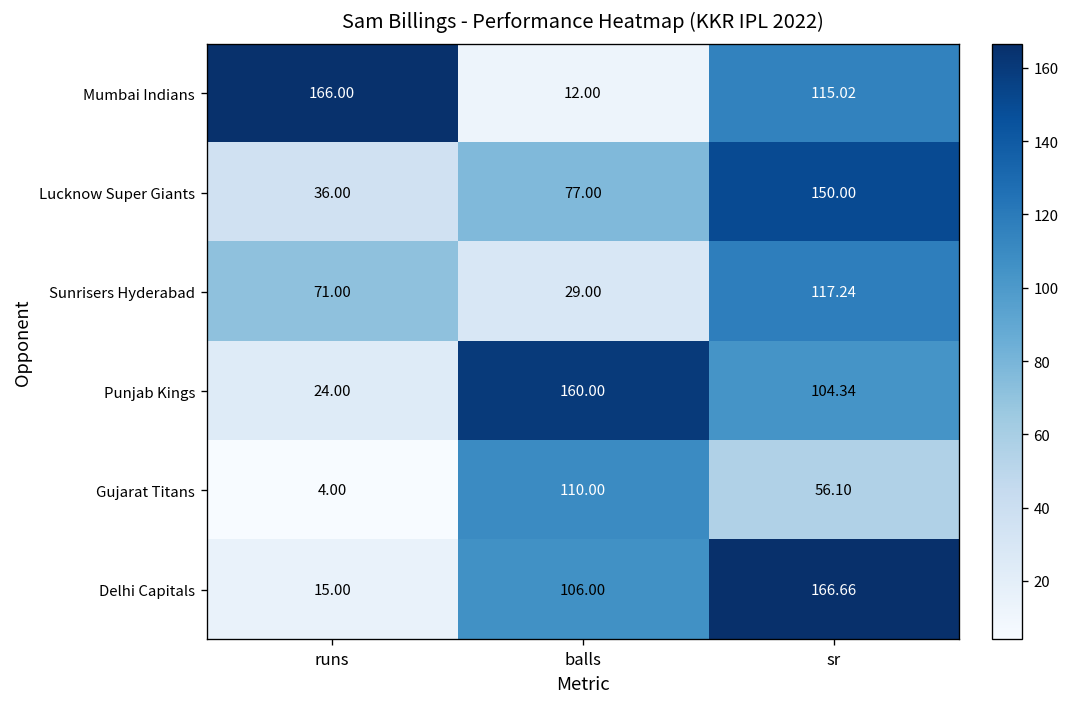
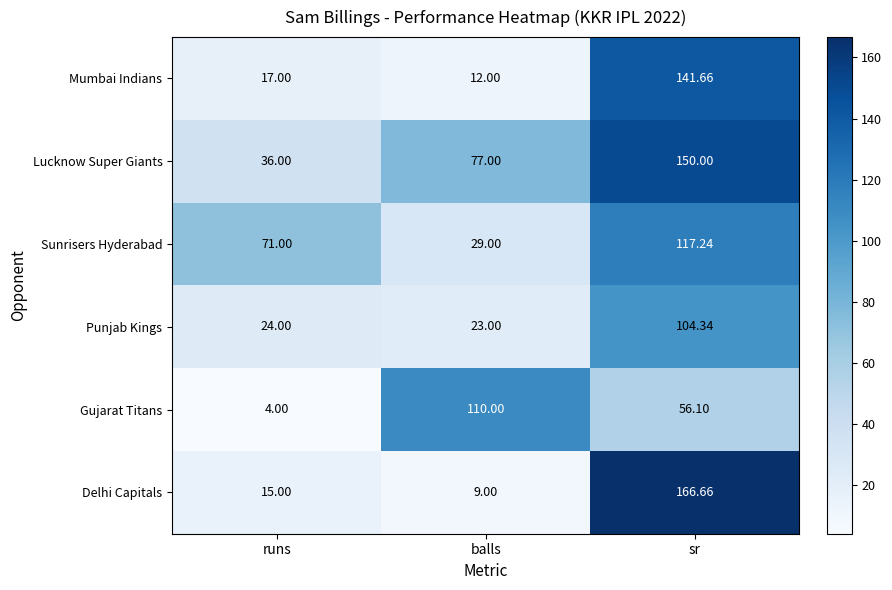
Mumbai Indians, runs: 166.00 -> 17.00
Mumbai Indians, sr: 115.02 -> 141.66
Punjab Kings, balls: 160.00 -> 23.00
Delhi Capitals, balls: 106.00 -> 9.00
